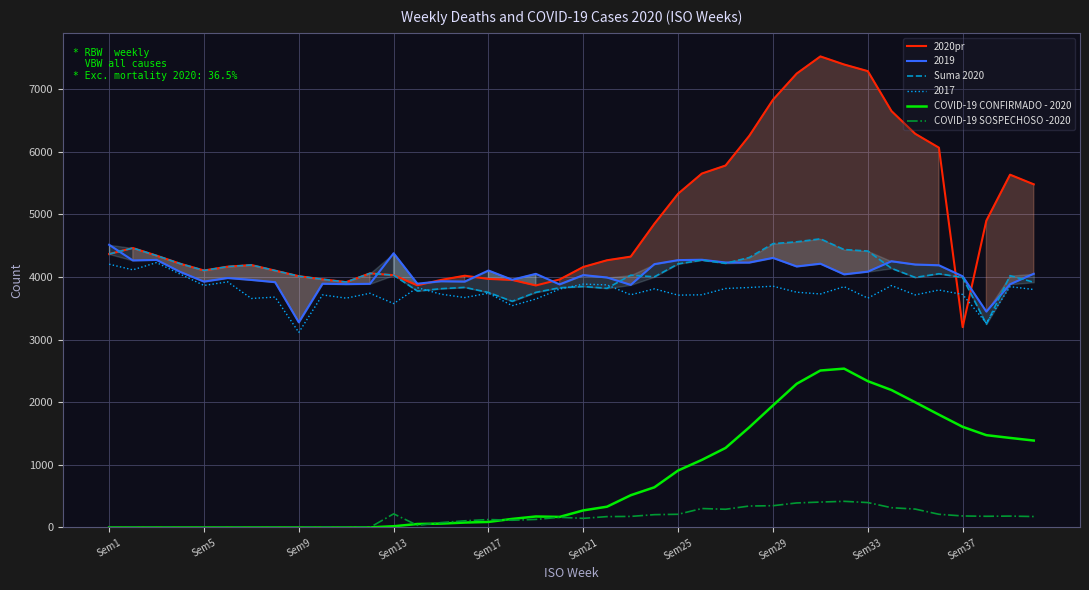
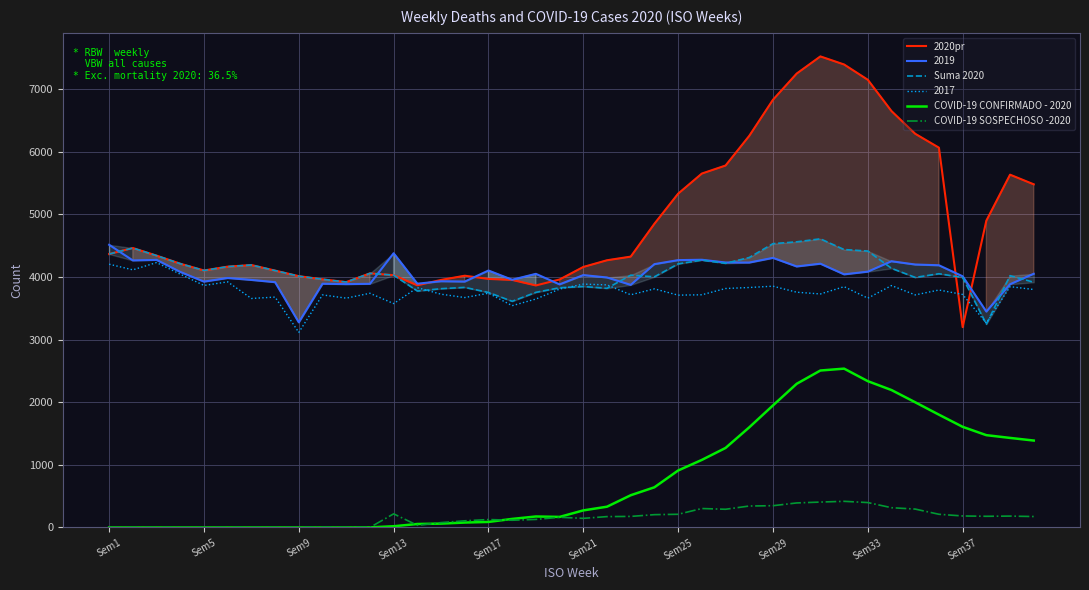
2020pr, Sem33: 7300 -> 7100
